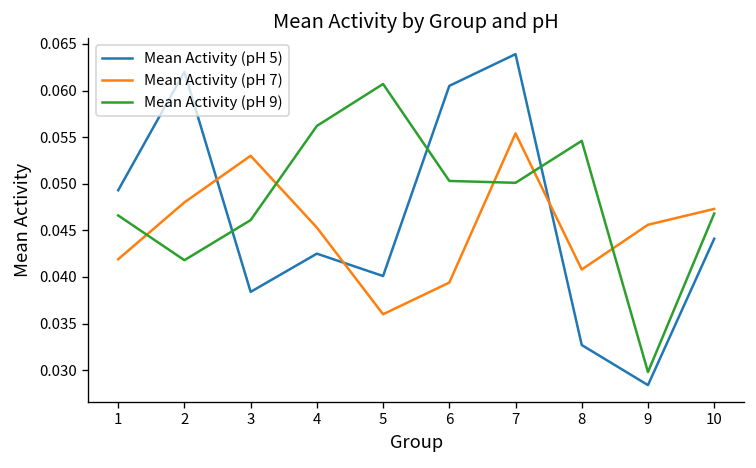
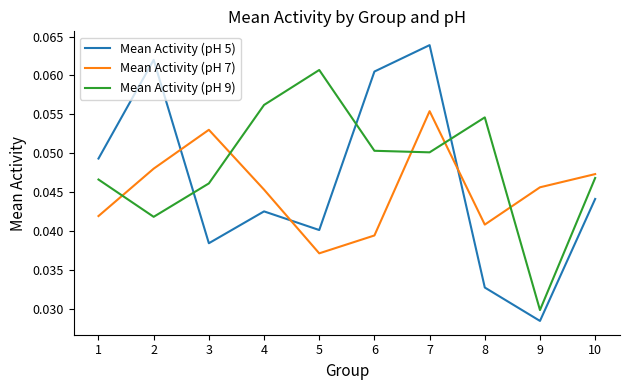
Mean Activity (pH 7), 5: 0.036 -> 0.037
